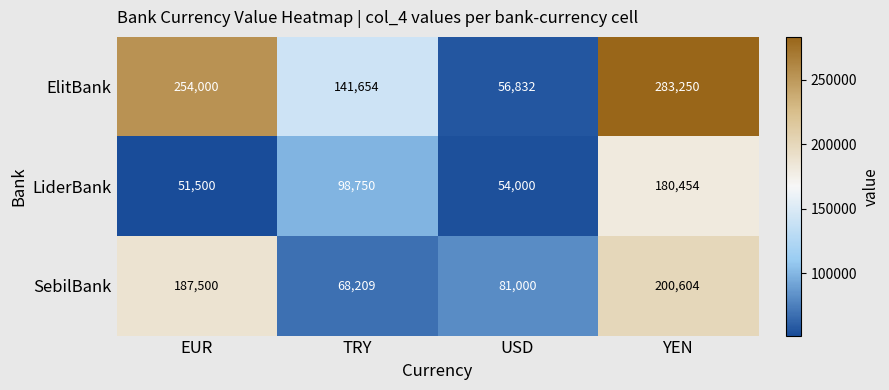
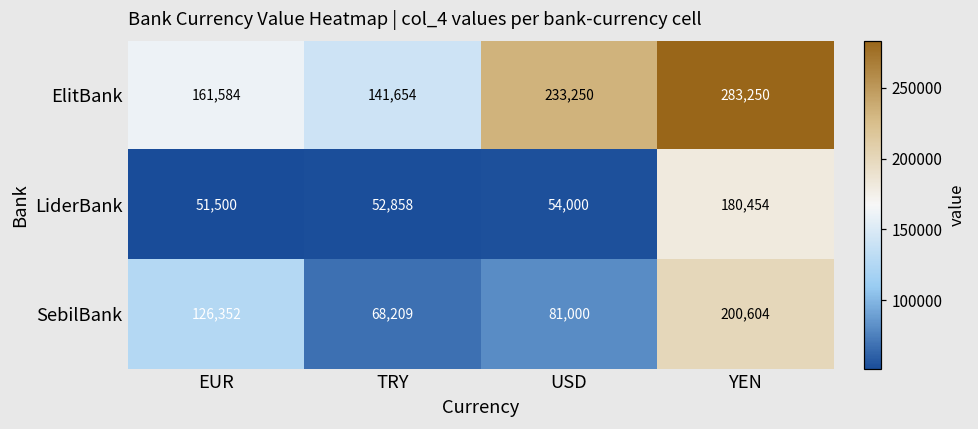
ElitBank, EUR: 254,000 -> 161,584
ElitBank, USD: 56,832 -> 233,250
LiderBank, TRY: 98,750 -> 52,858
SebilBank, EUR: 187,500 -> 126,352
